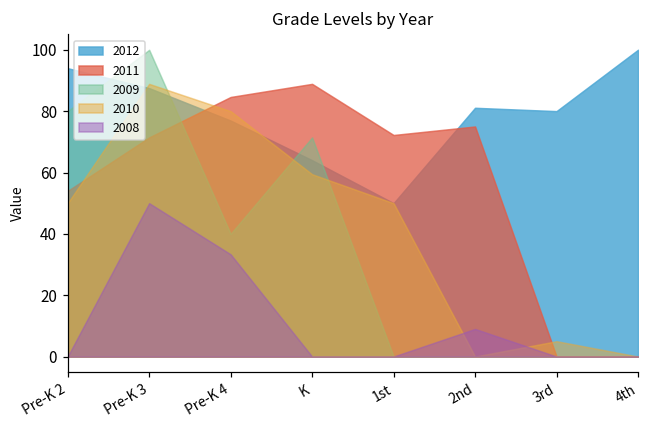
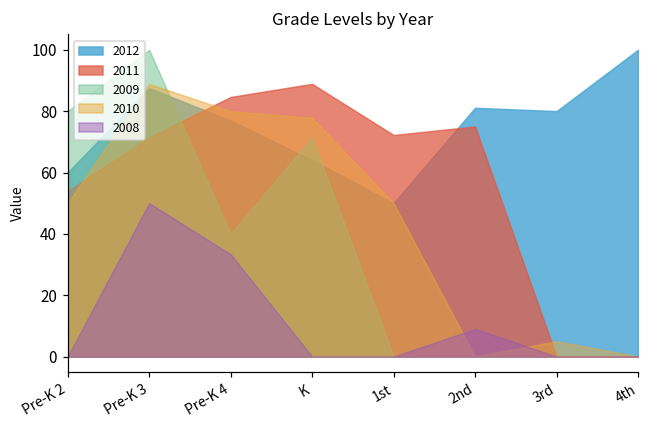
2012, Pre-K 2: 94 -> 60
2010, K: 59 -> 78
